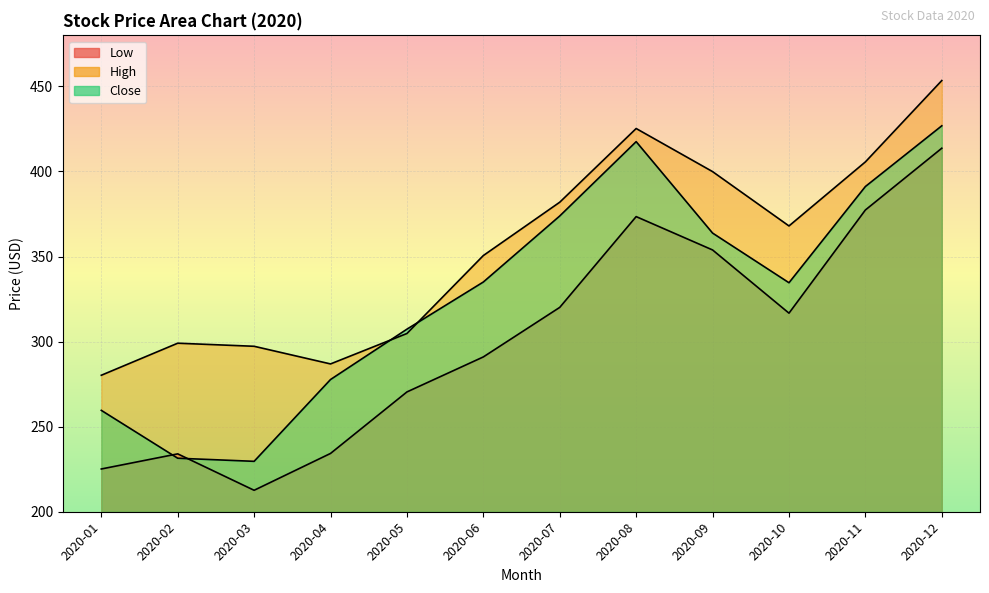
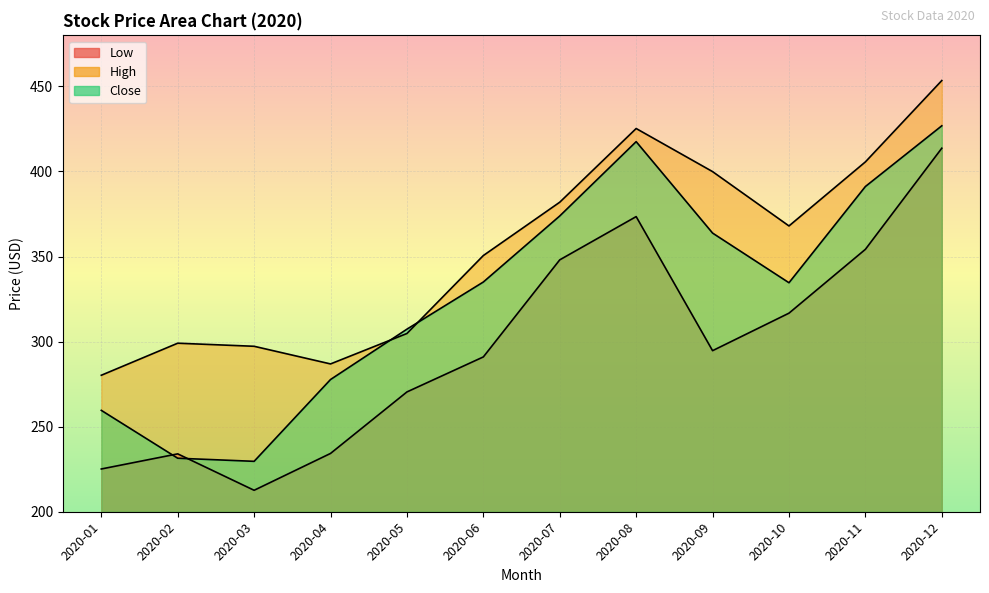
Low, 2020-07: 320 -> 348
Low, 2020-09: 354 -> 295
Low, 2020-11: 377 -> 354
